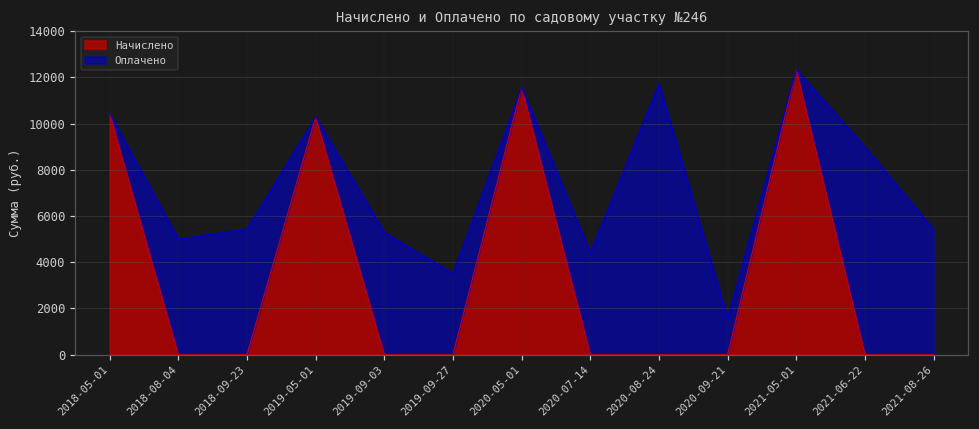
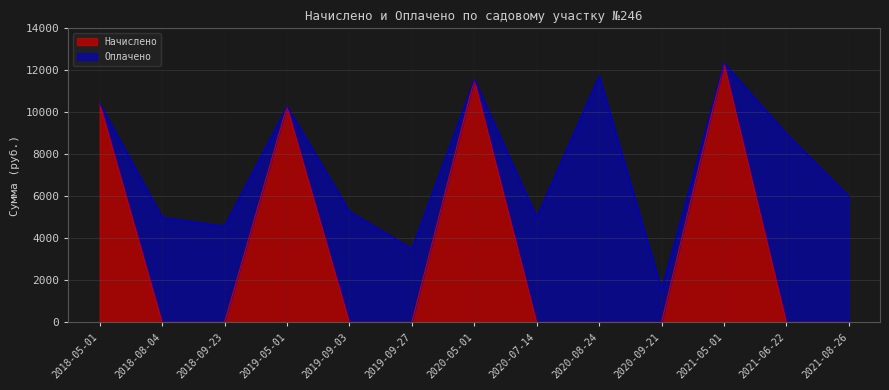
Оплачено, 2018-09-23: 5400 -> 4600
Оплачено, 2020-07-14: 4400 -> 5000
Оплачено, 2021-08-26: 5400 -> 6000
